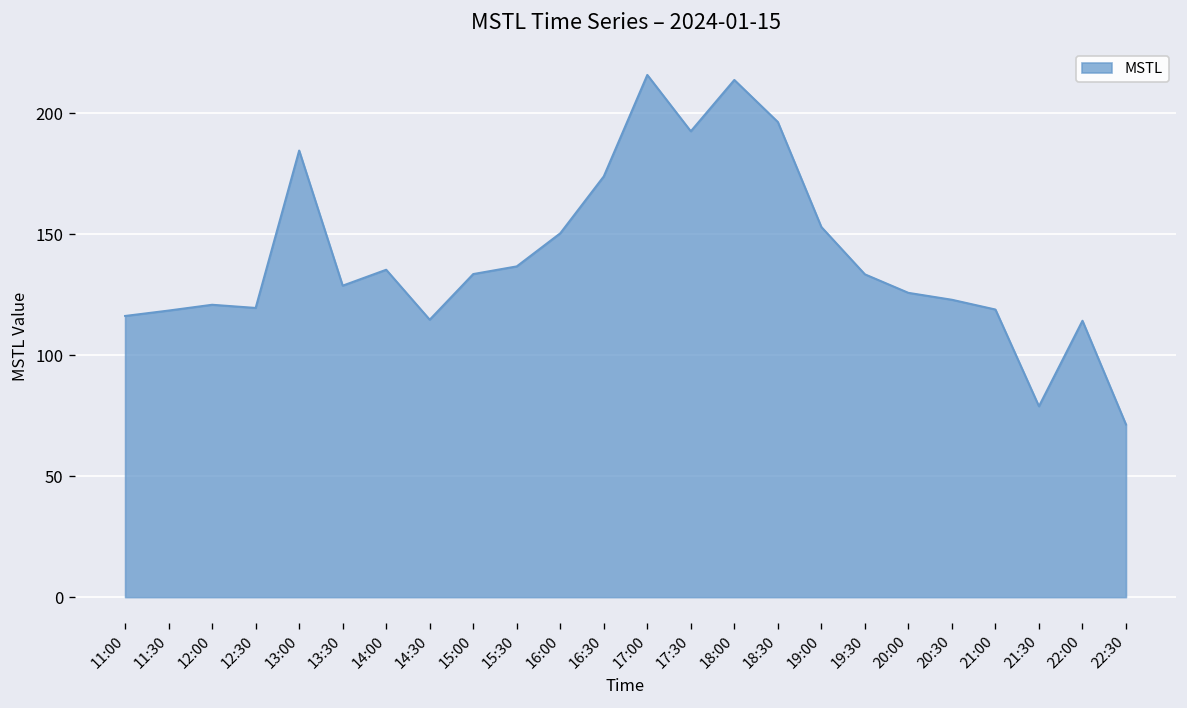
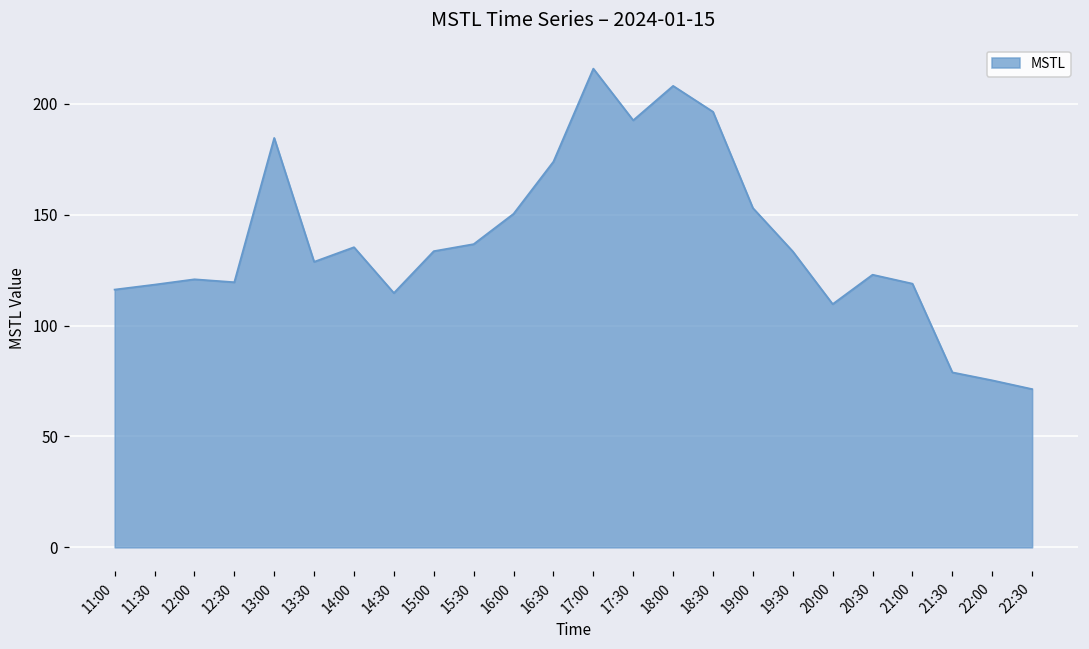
18:00: 214 -> 208
20:00: 126 -> 110
22:00: 114 -> 75
